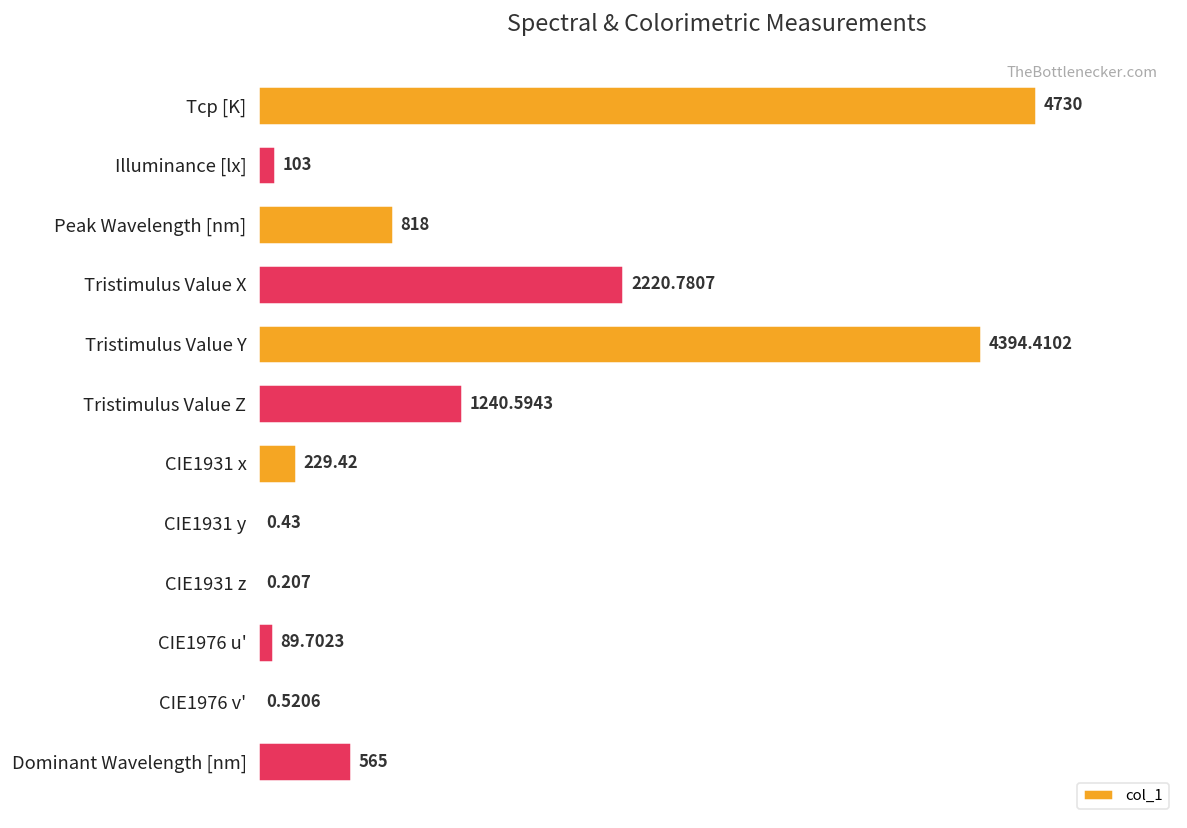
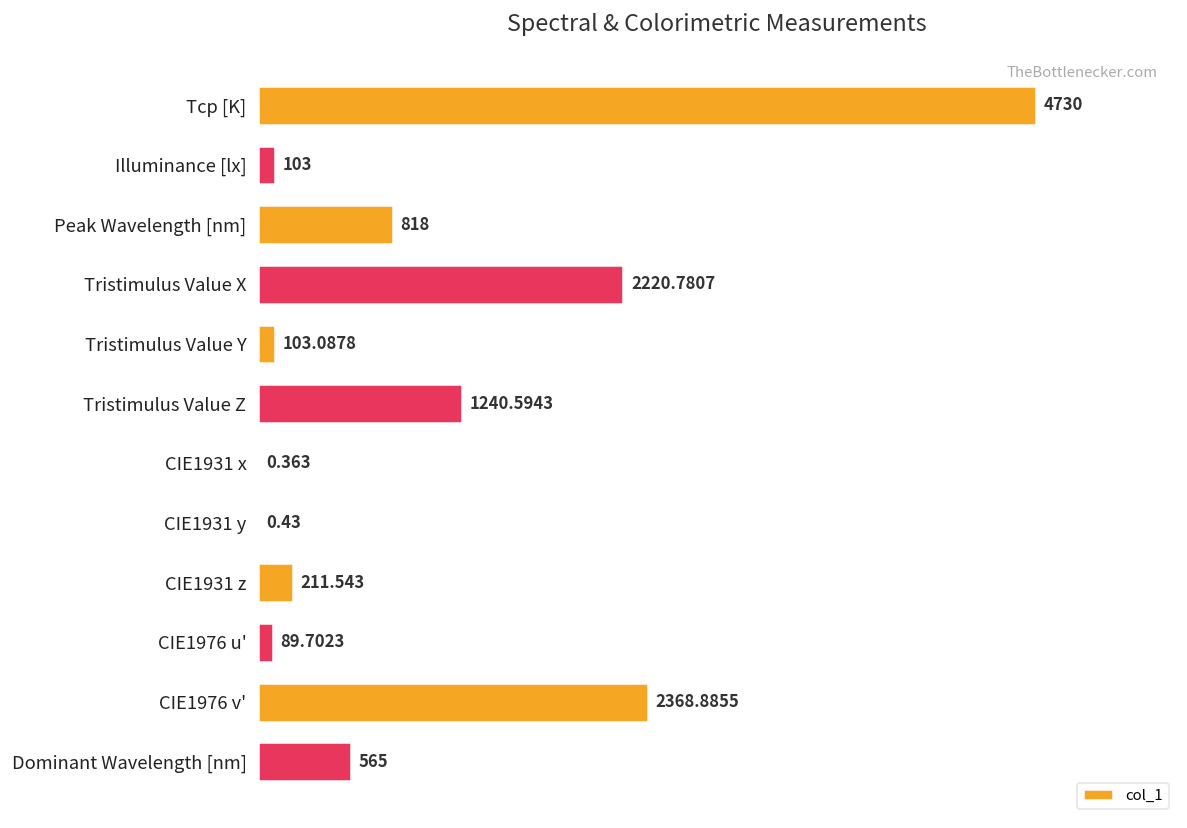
Tristimulus Value Y: 4394.4102 -> 103.0878
CIE1931 x: 229.42 -> 0.363
CIE1931 z: 0.207 -> 211.543
CIE1976 v': 0.5206 -> 2368.8855
